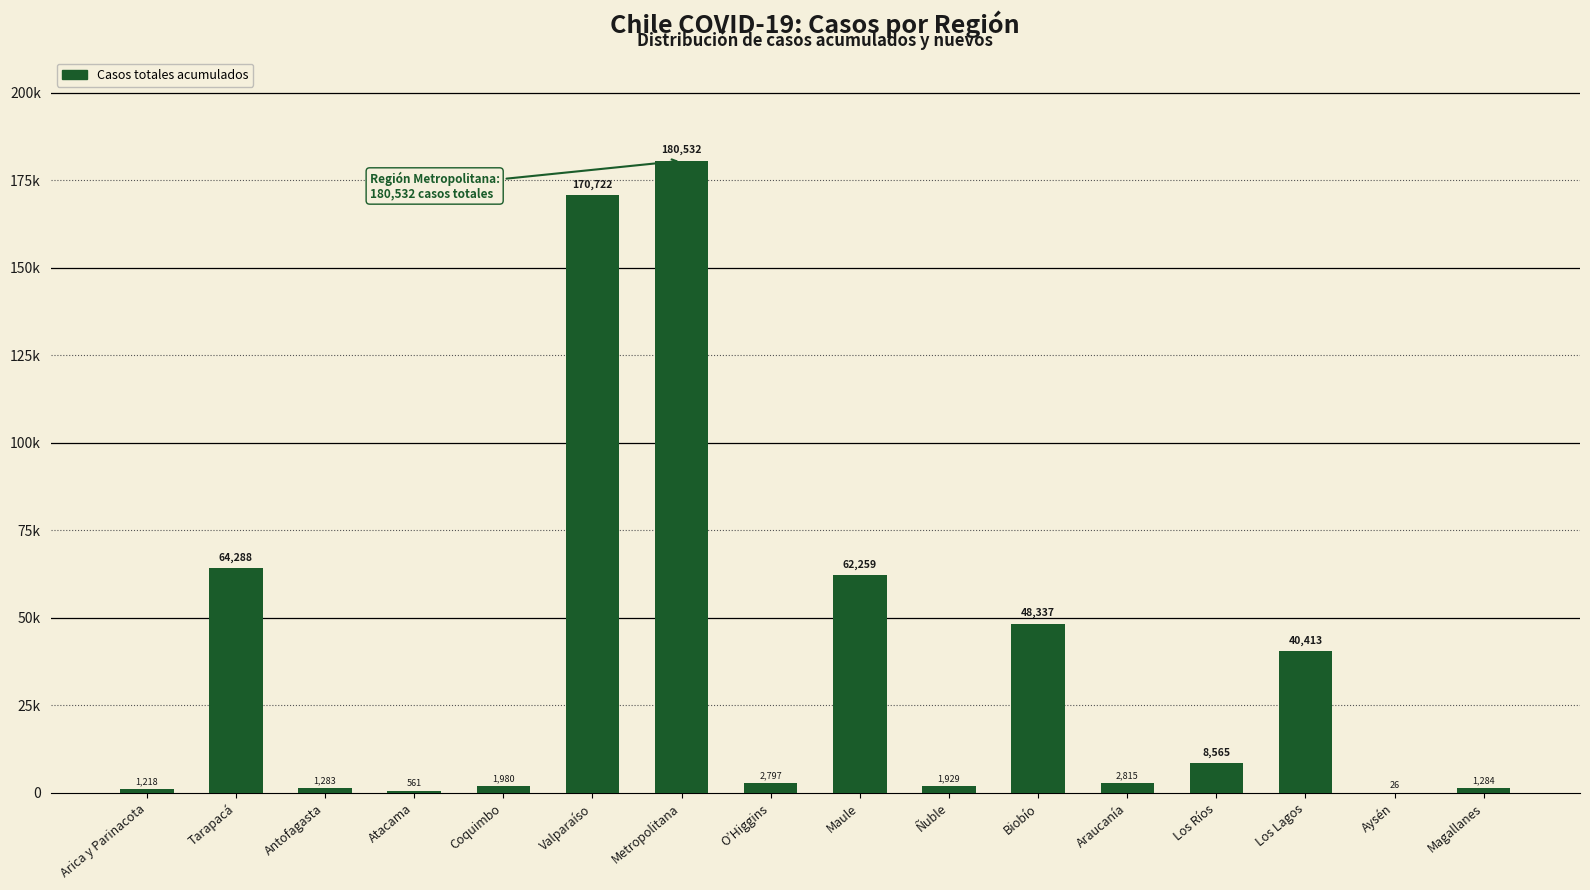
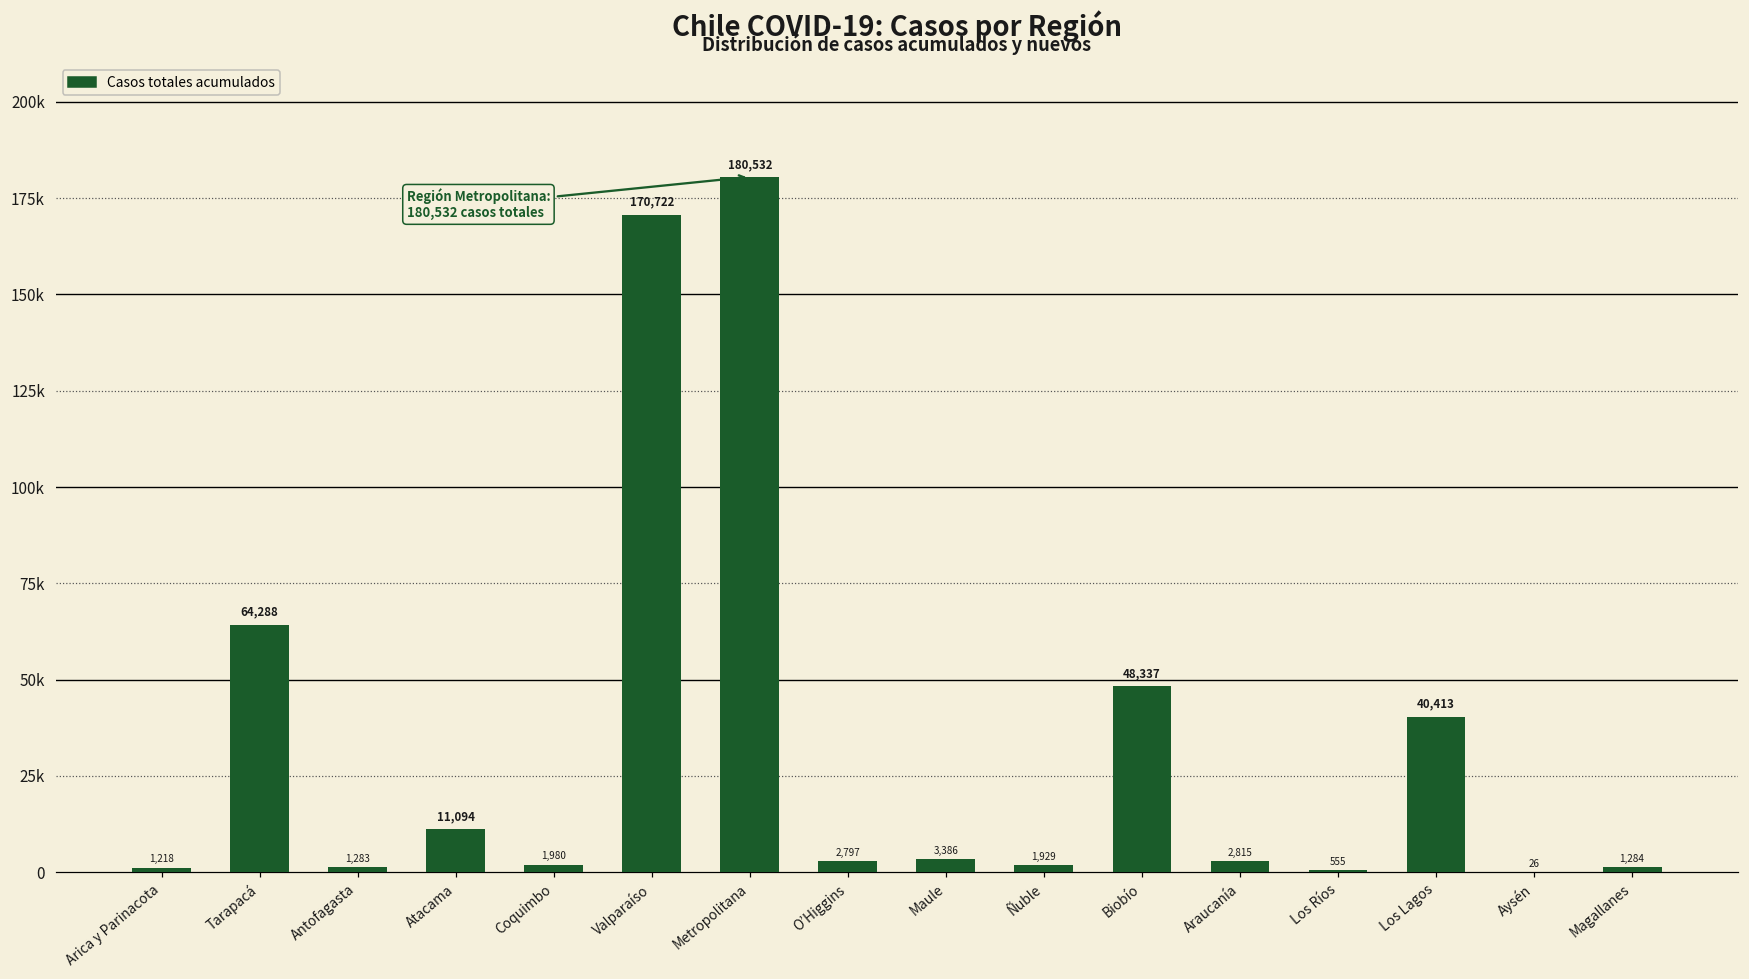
Atacama: 561 -> 11,094
Maule: 62,259 -> 3,386
Los Ríos: 8,565 -> 555
